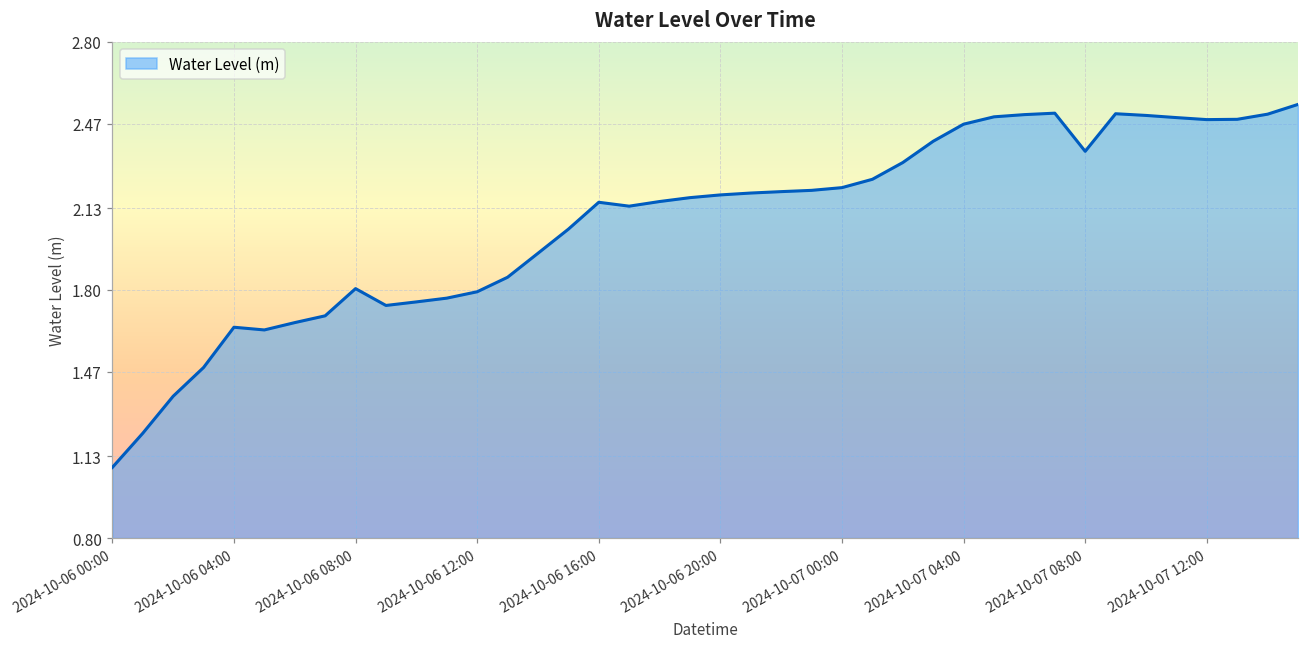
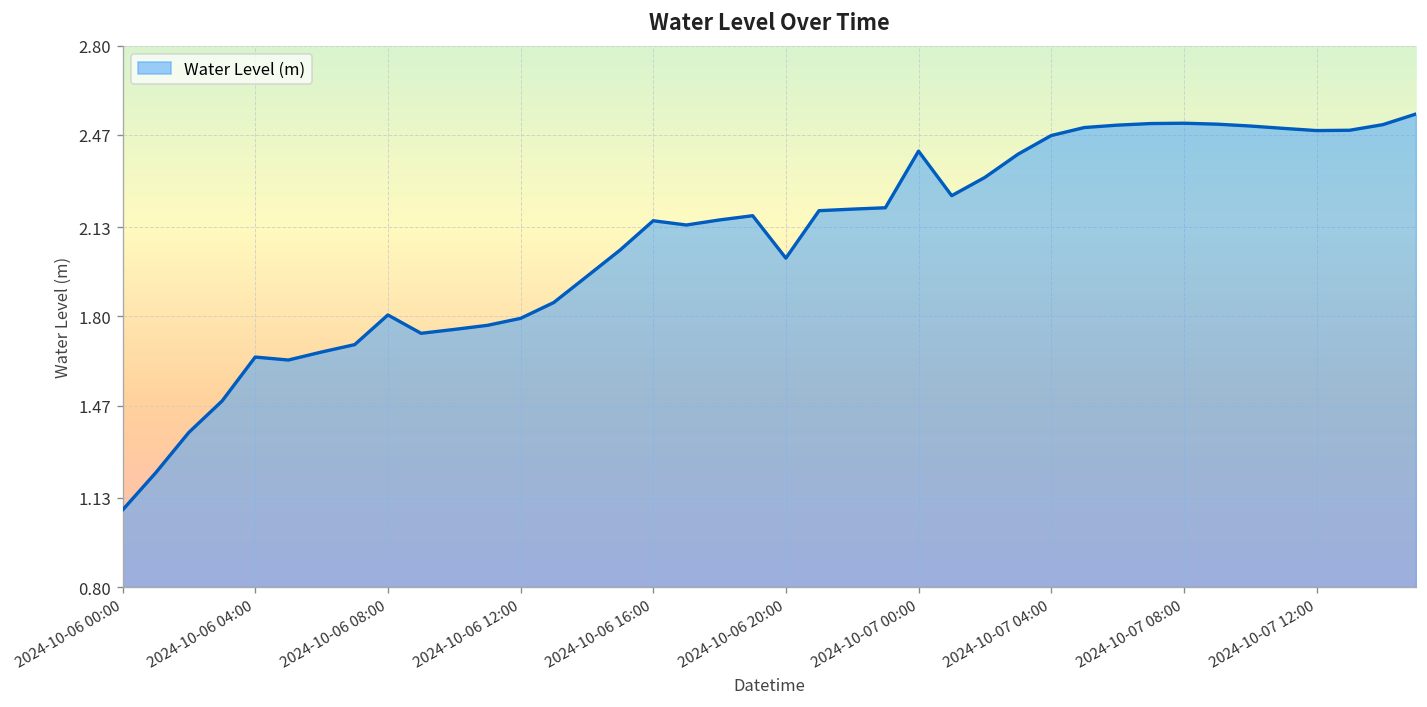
2024-10-06 20:00: 2.18 -> 2.02
2024-10-07 00:00: 2.21 -> 2.41
2024-10-07 08:00: 2.36 -> 2.51
